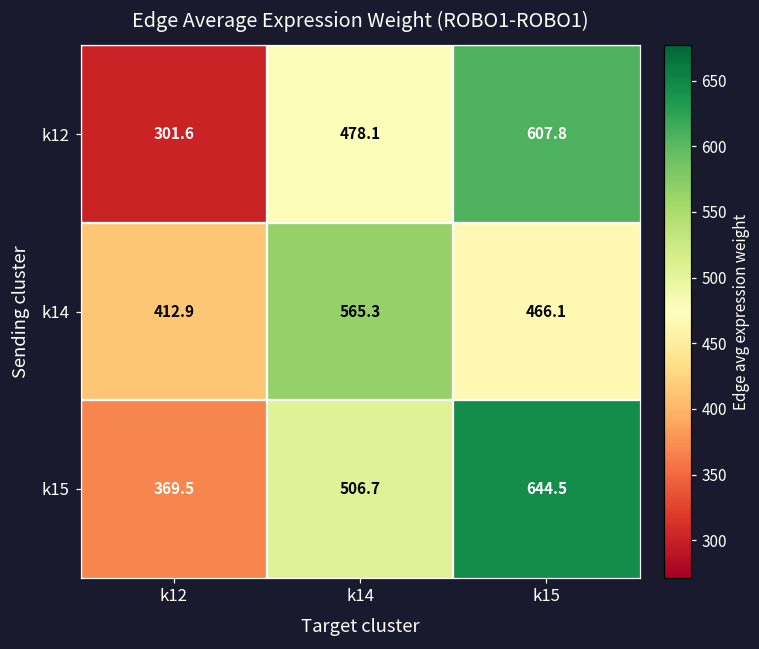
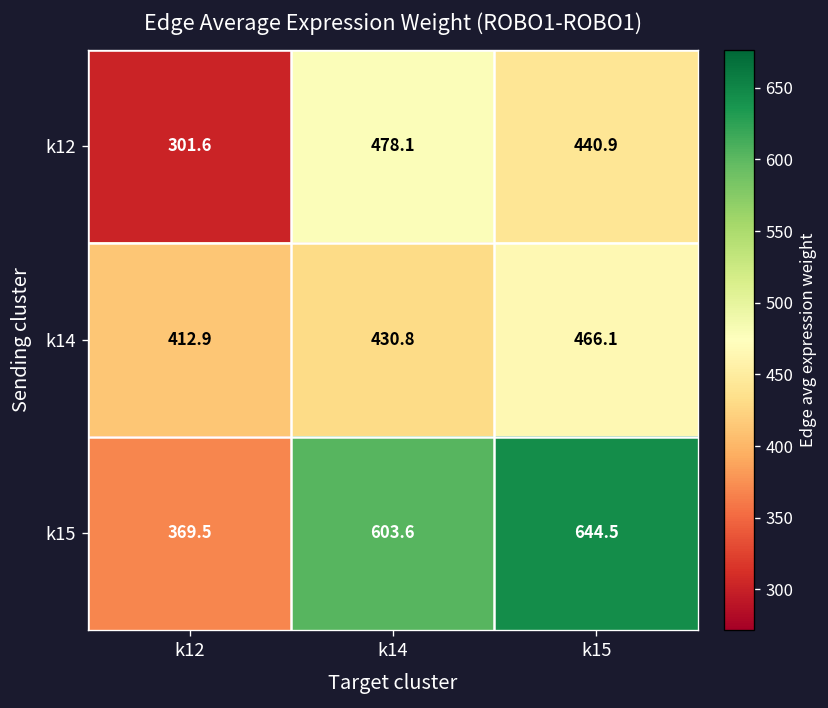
k12, k15: 607.8 -> 440.9
k14, k14: 565.3 -> 430.8
k15, k14: 506.7 -> 603.6
